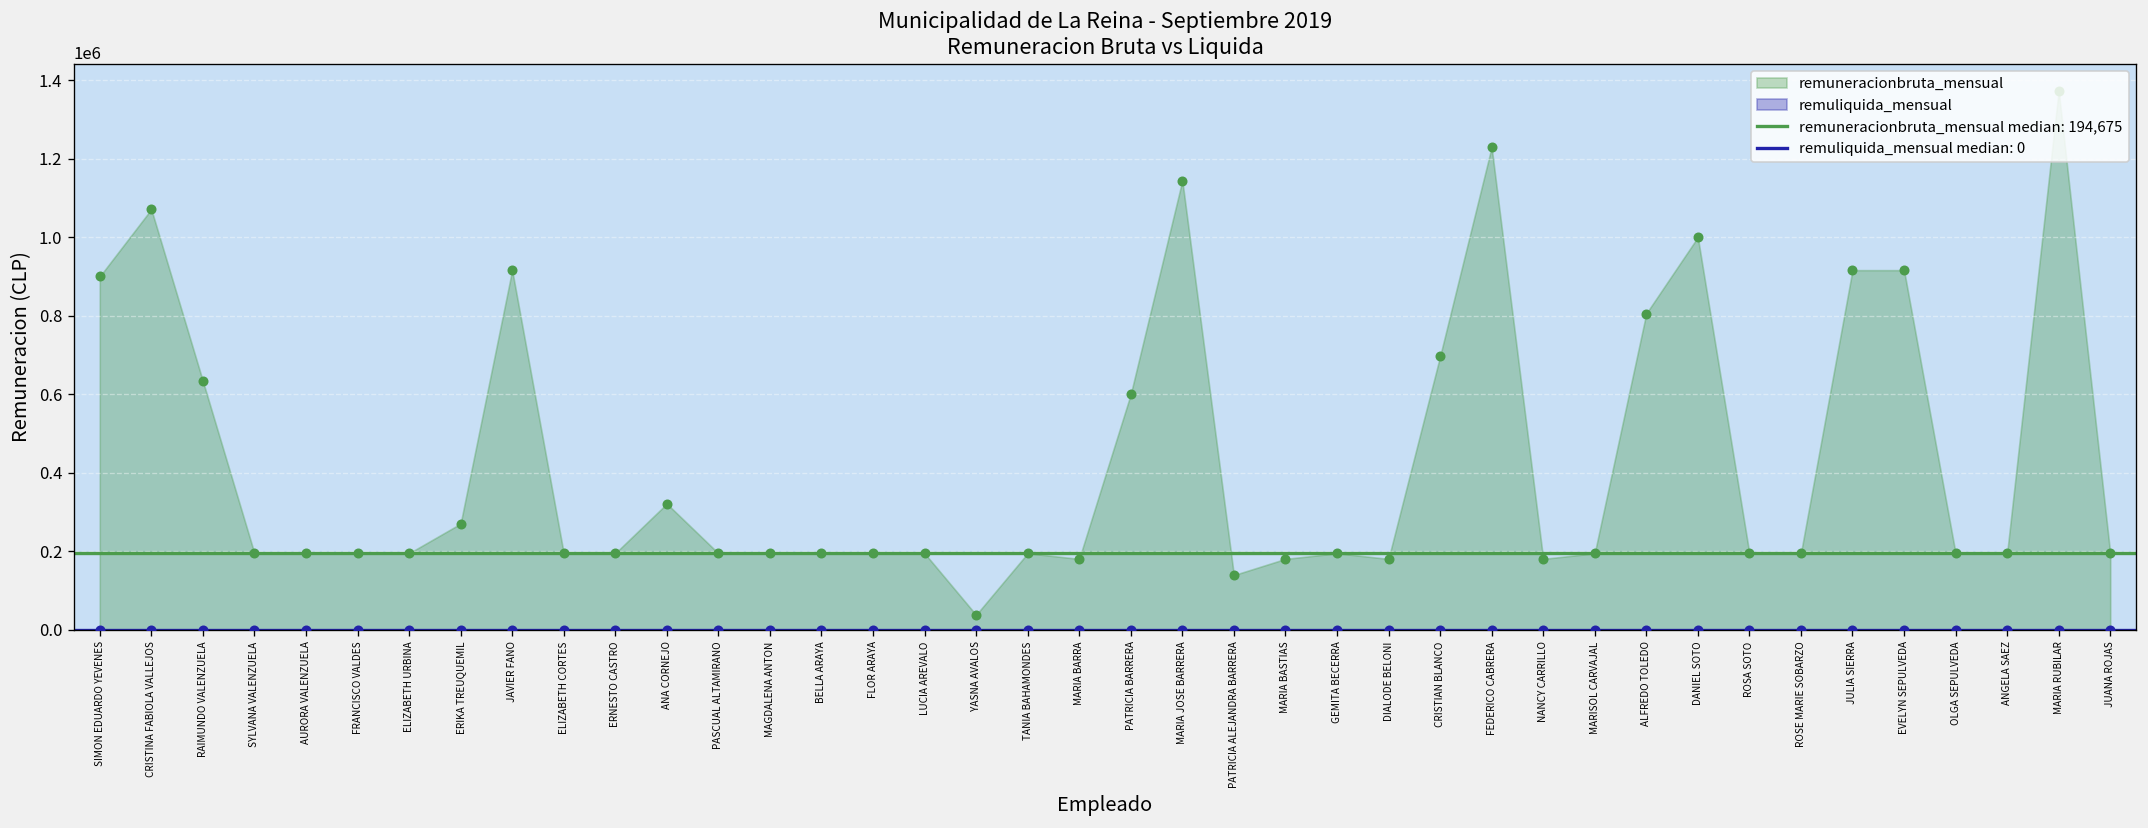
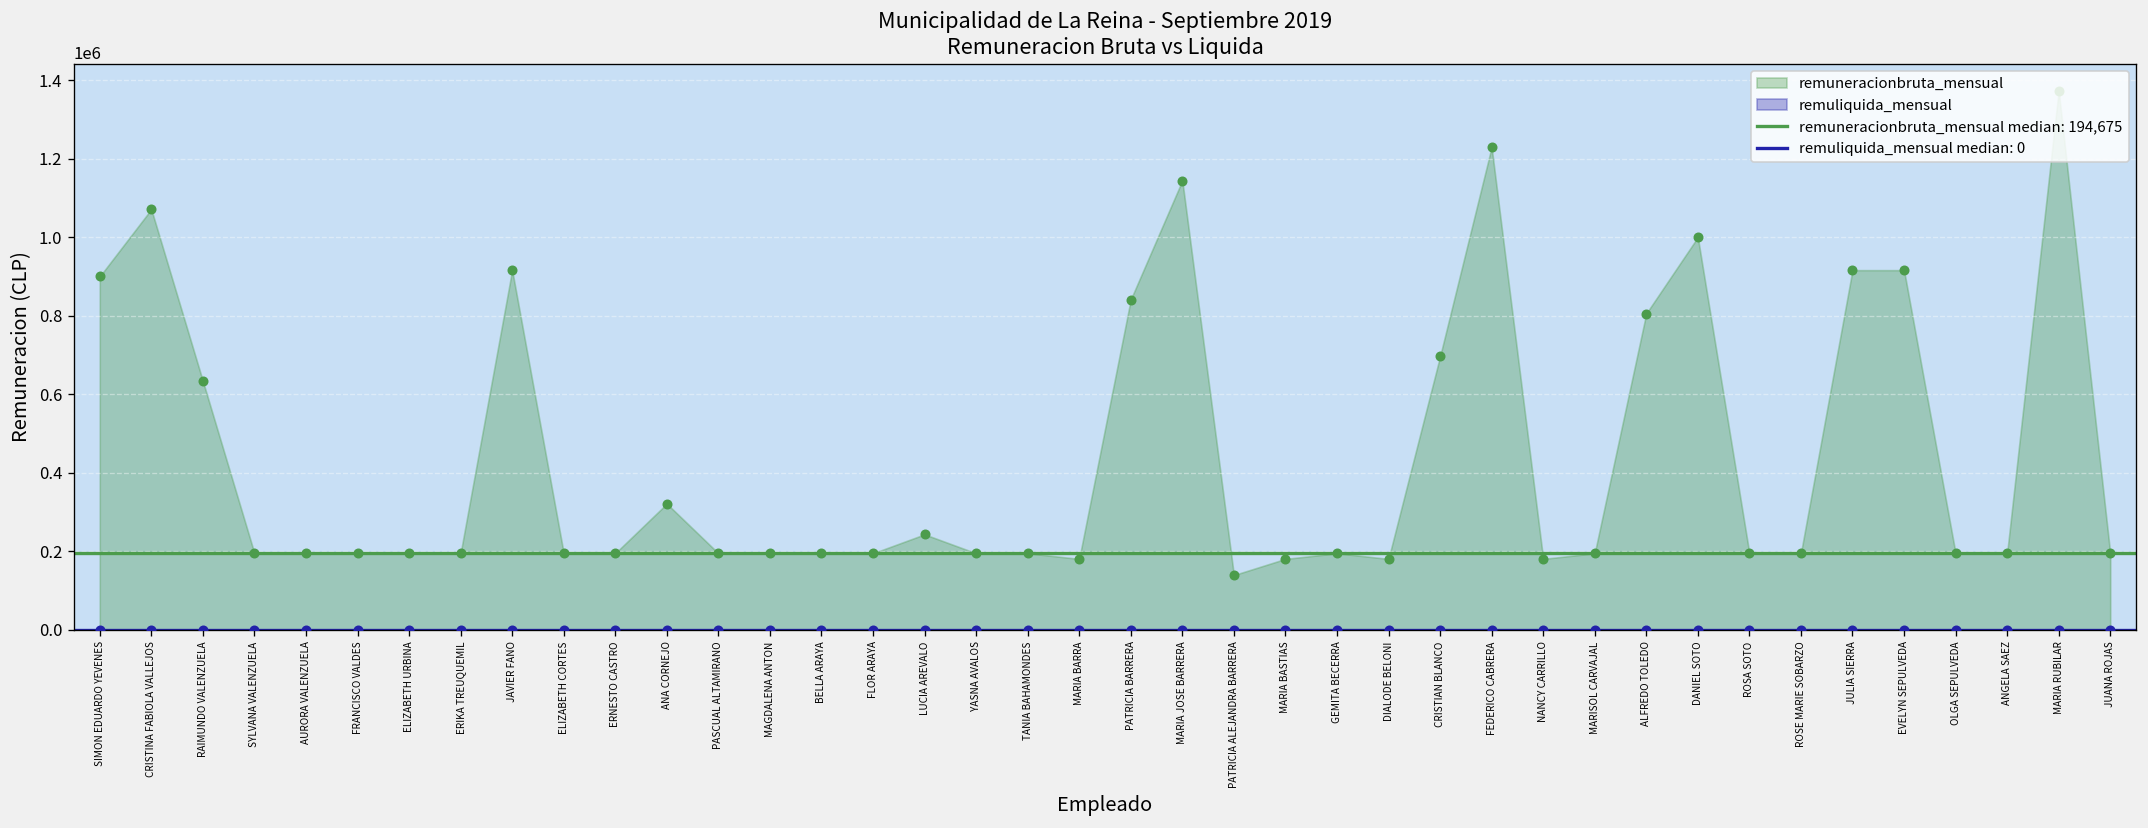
remuneracionbruta_mensual, ERIKA TREUQUEMIL: 270000 -> 190000
remuneracionbruta_mensual, LUCIA AREVALO: 190000 -> 240000
remuneracionbruta_mensual, YASNA AVALOS: 40000 -> 190000
remuneracionbruta_mensual, PATRICIA BARRERA: 600000 -> 840000
